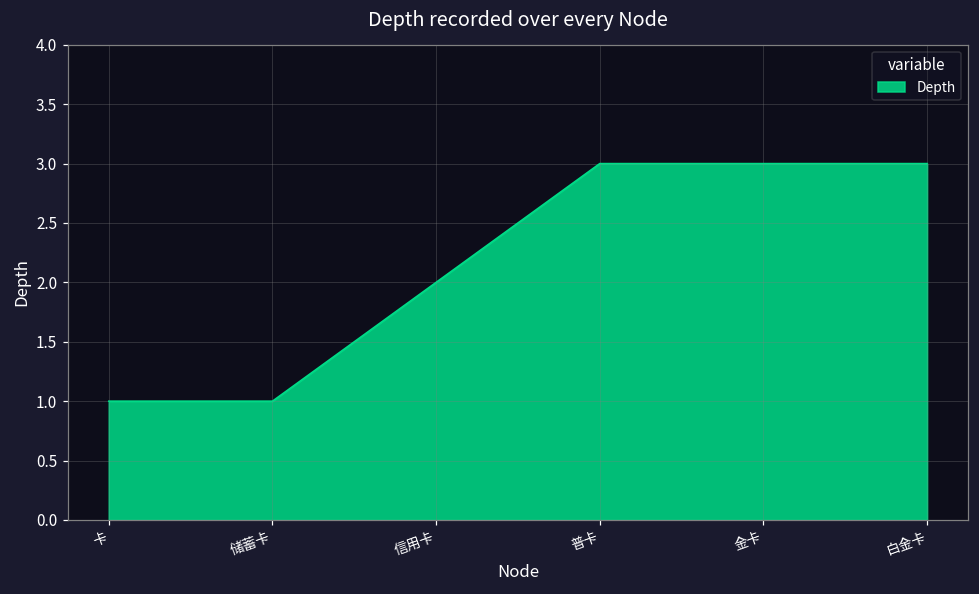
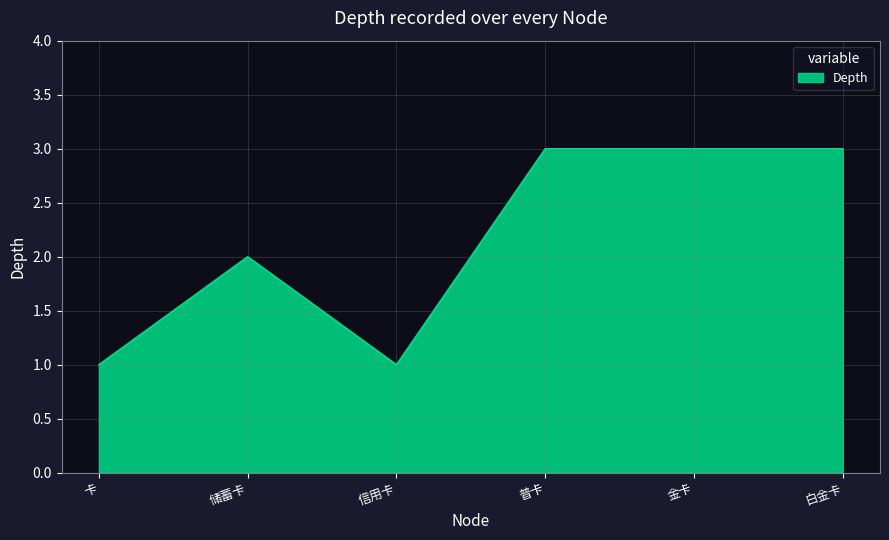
储蓄卡: 1 -> 2
信用卡: 2 -> 1
